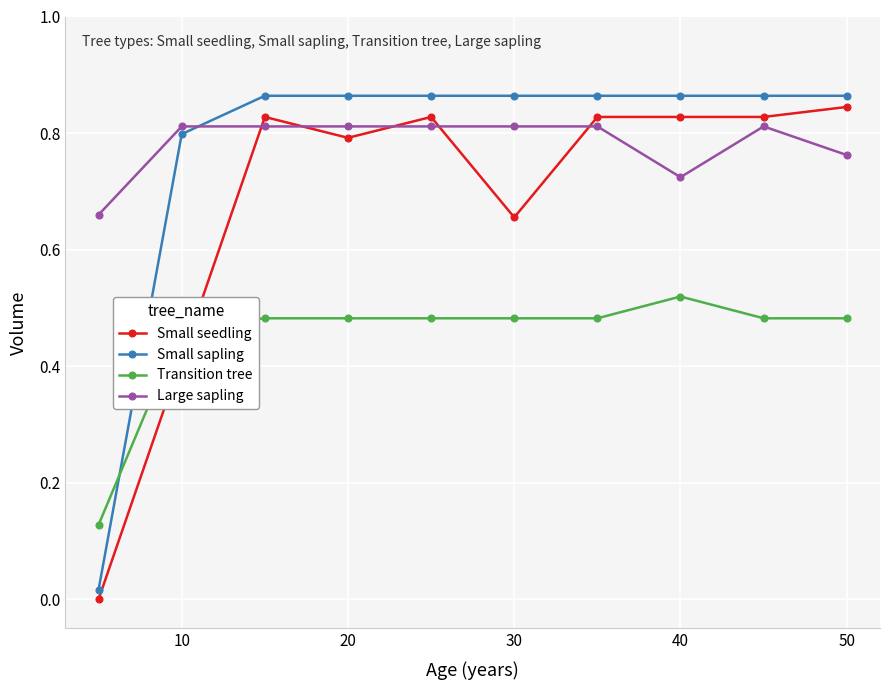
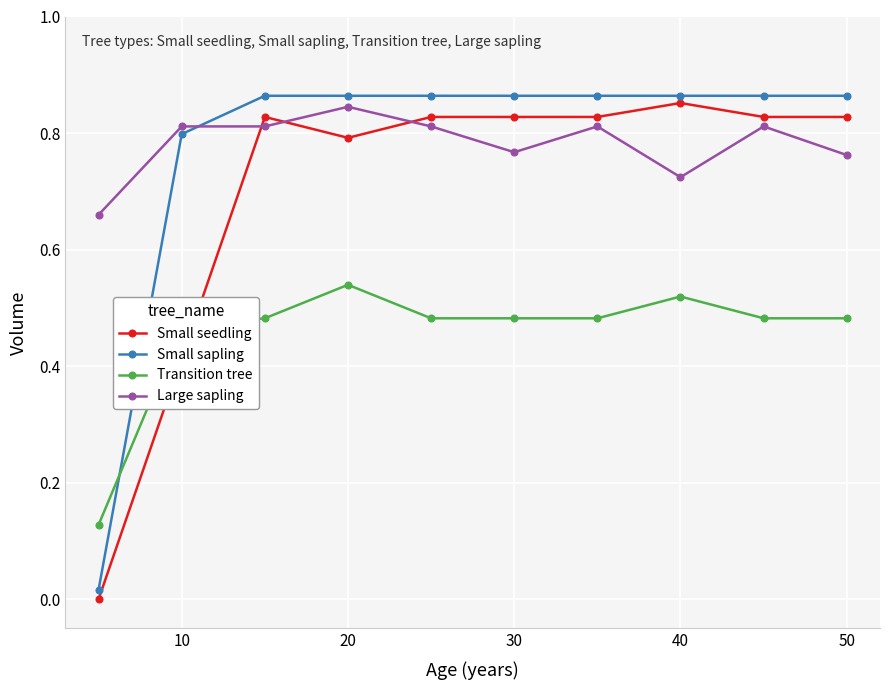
Transition tree, 20: 0.48 -> 0.54
Large sapling, 20: 0.81 -> 0.85
Small seedling, 30: 0.66 -> 0.83
Large sapling, 30: 0.81 -> 0.77
Small seedling, 40: 0.83 -> 0.85
Small seedling, 50: 0.84 -> 0.83
